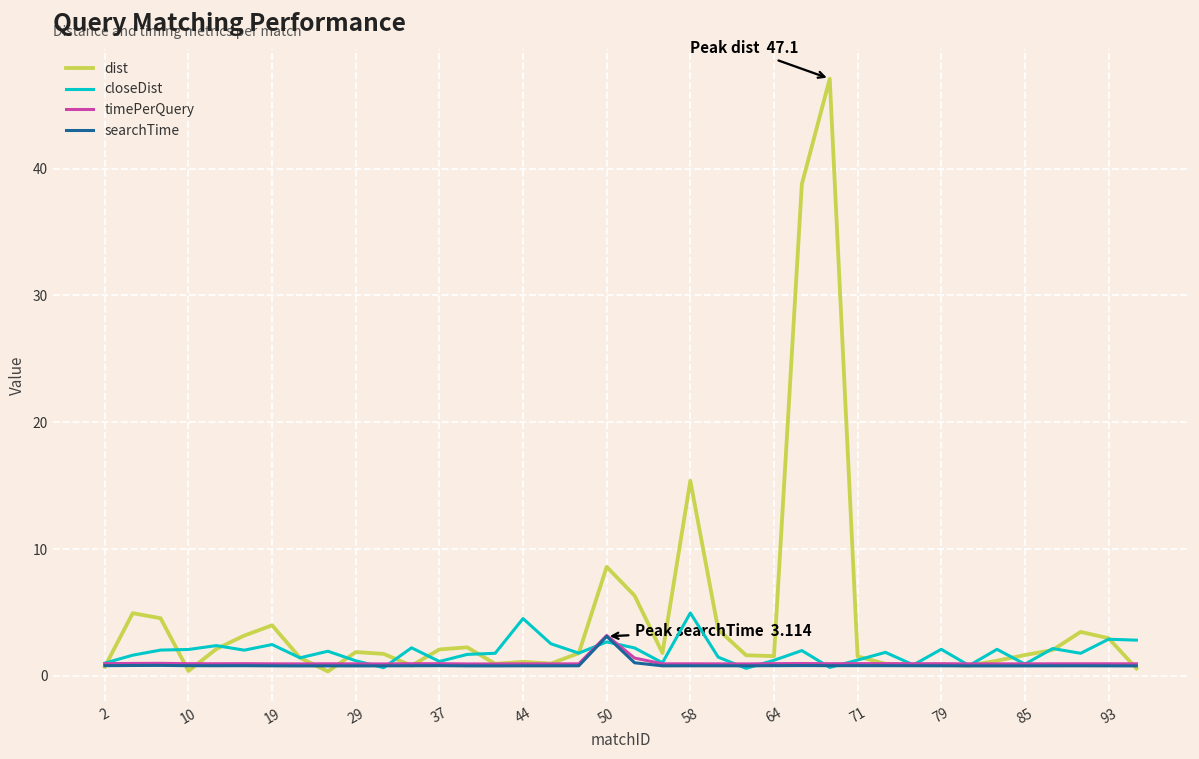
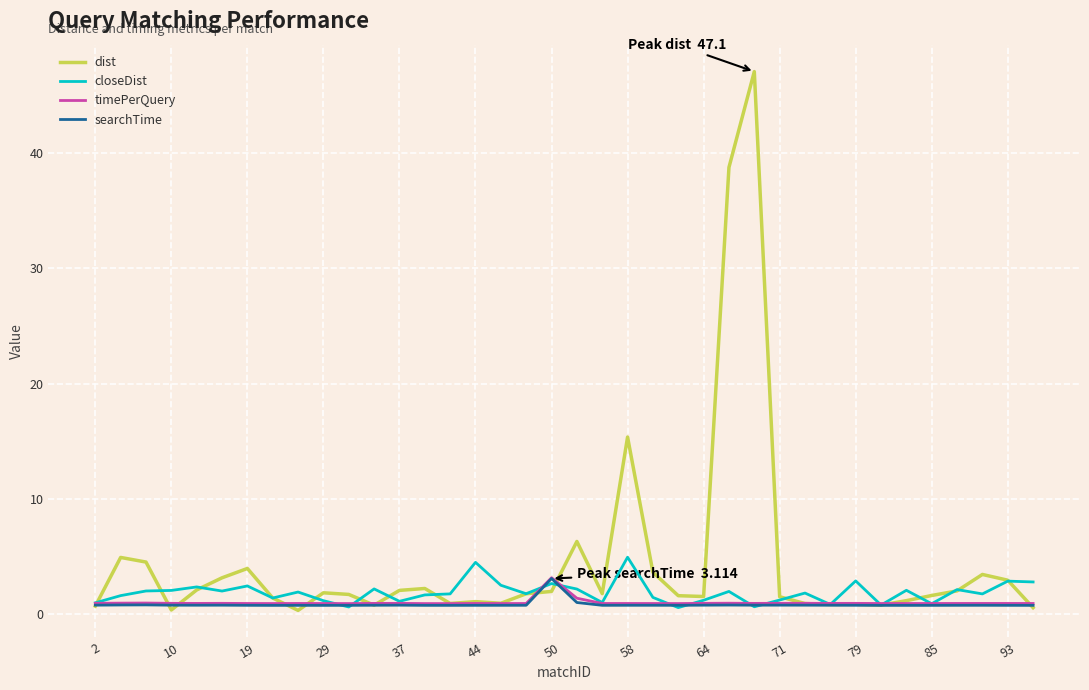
dist, 50: 8.6 -> 2.0
closeDist, 79: 2.1 -> 2.9
